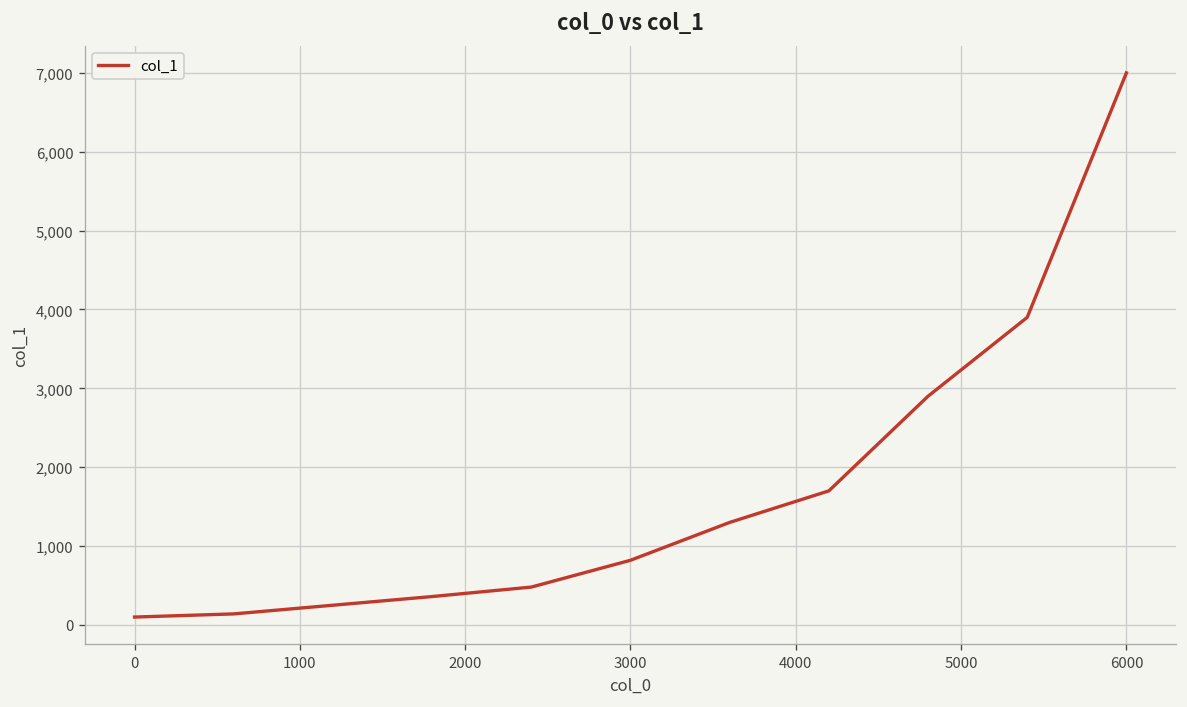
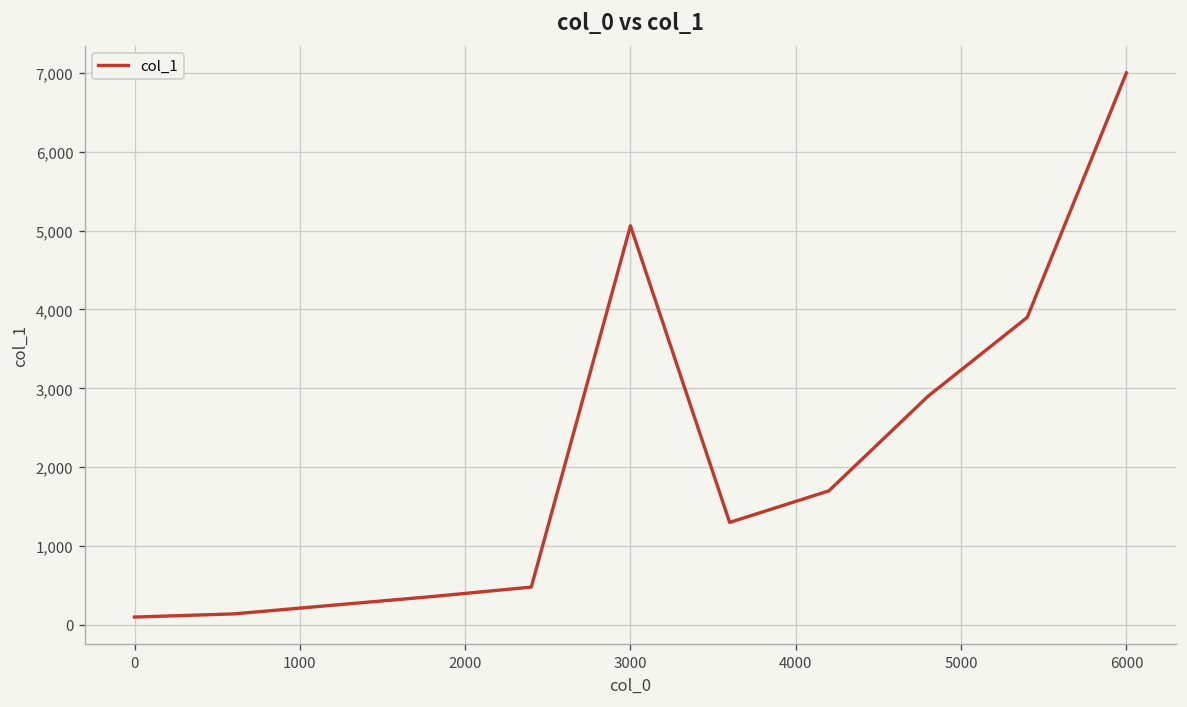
3000: 800 -> 5,100
